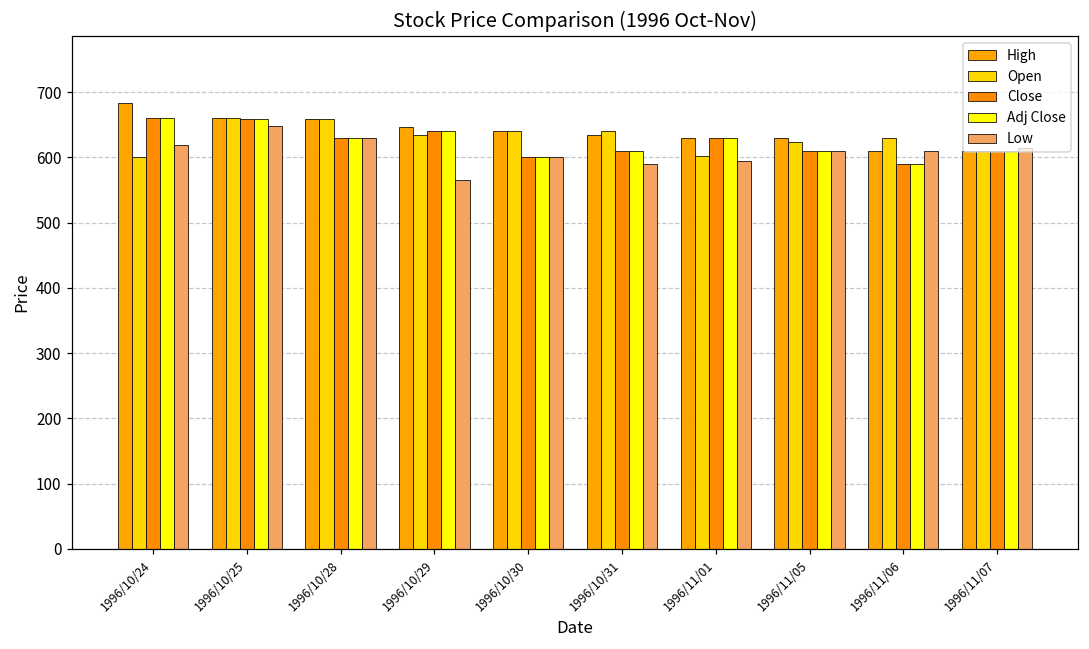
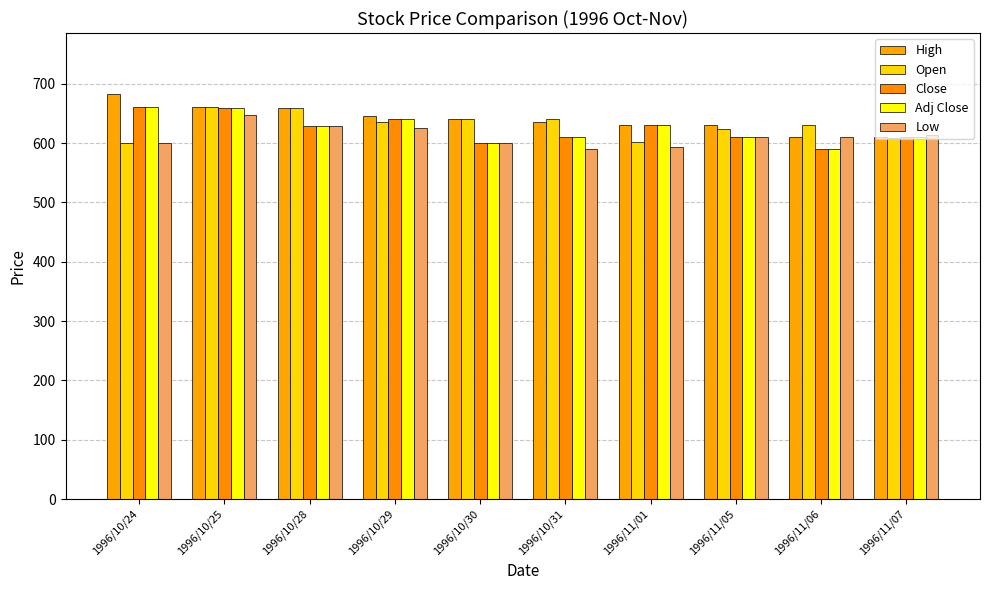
Low, 1996/10/24: 620 -> 600
Low, 1996/10/29: 570 -> 630
